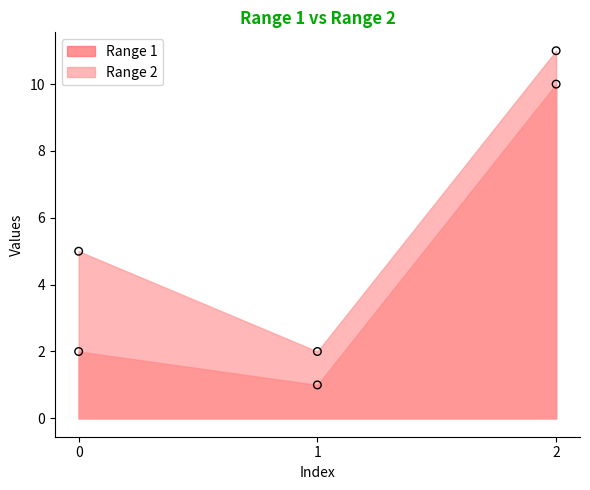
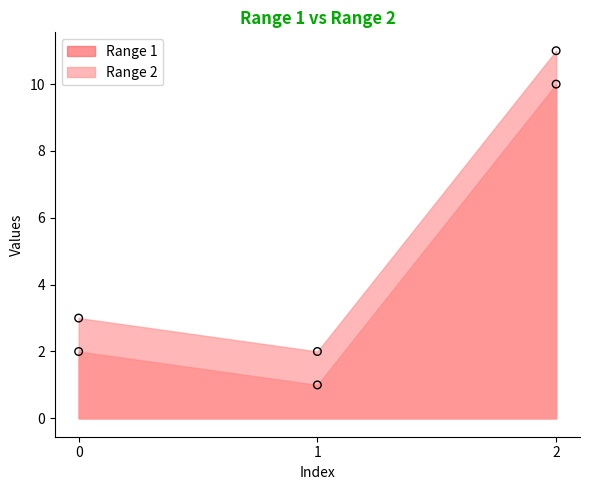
Range 2, 0: 5 -> 3
